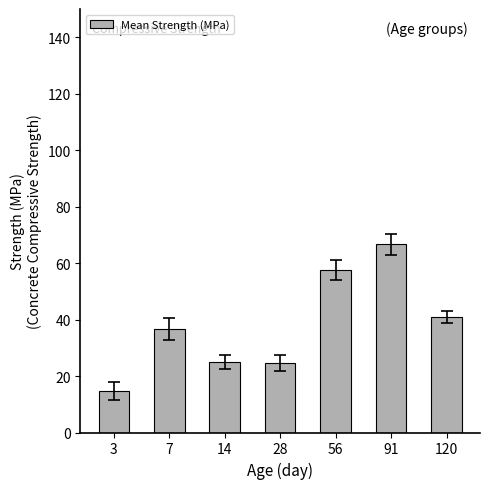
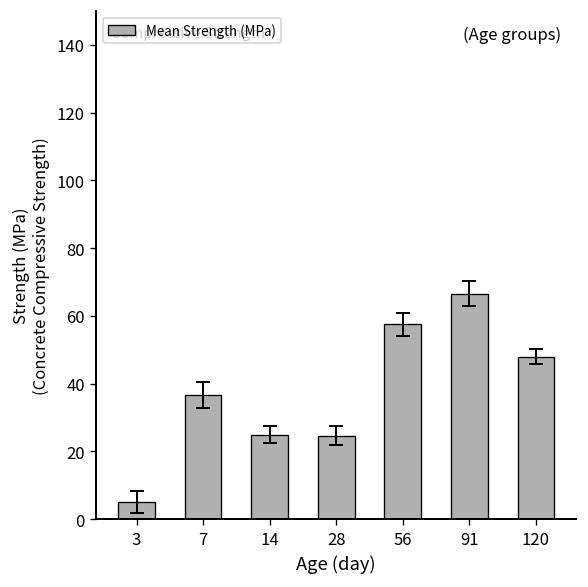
Mean Strength (MPa), 3: 15 -> 5
Mean Strength (MPa), 120: 41 -> 48
